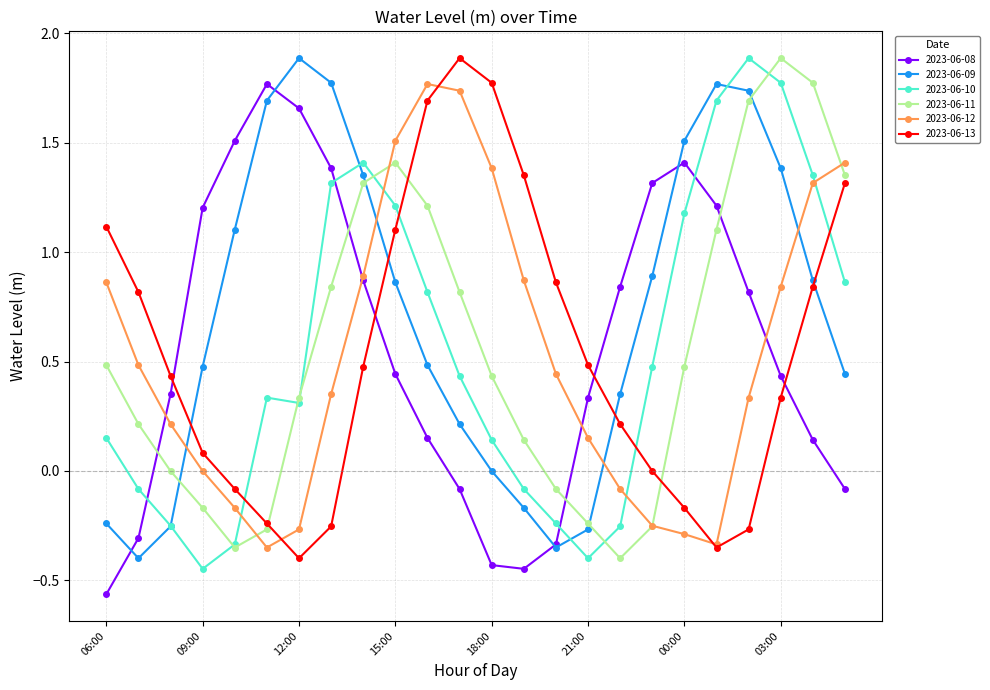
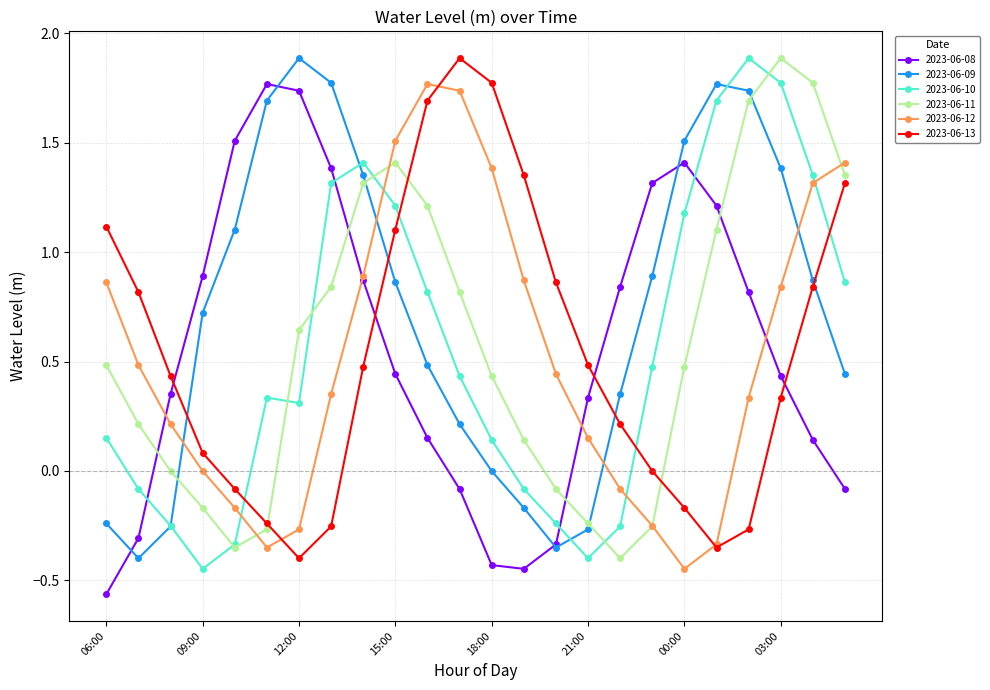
2023-06-08, 09:00: 1.20 -> 0.89
2023-06-09, 09:00: 0.48 -> 0.72
2023-06-08, 12:00: 1.66 -> 1.74
2023-06-11, 12:00: 0.33 -> 0.64
2023-06-12, 00:00: -0.29 -> -0.45
